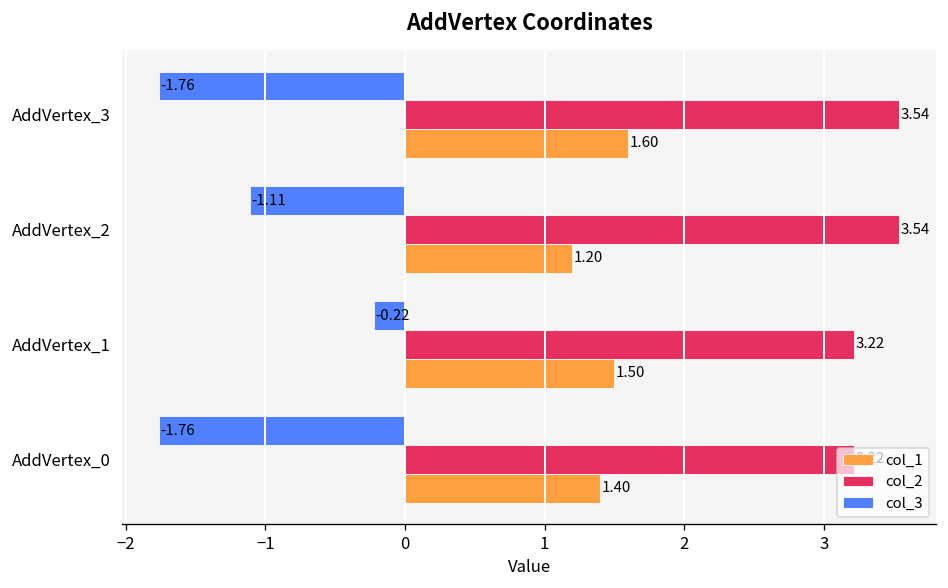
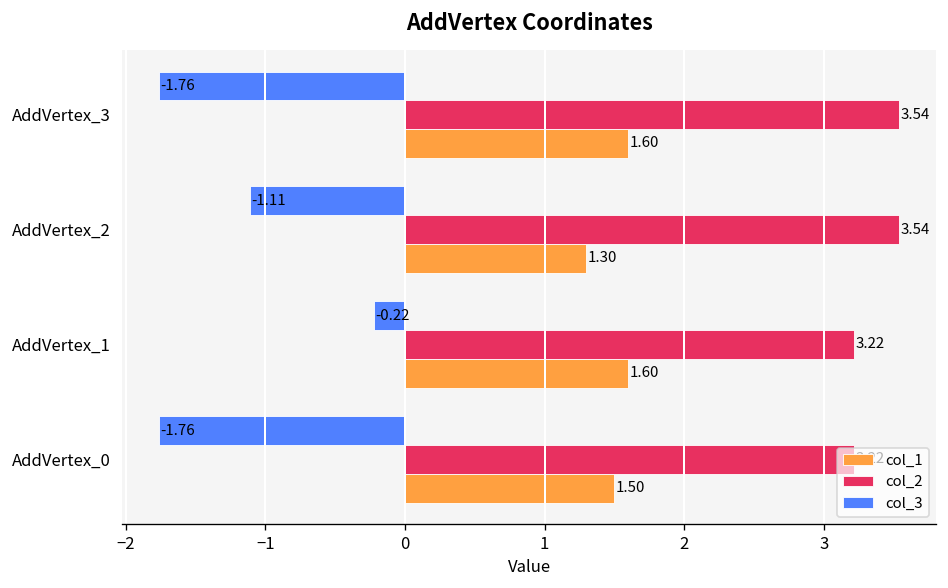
col_1, AddVertex_2: 1.20 -> 1.30
col_1, AddVertex_1: 1.50 -> 1.60
col_1, AddVertex_0: 1.40 -> 1.50
